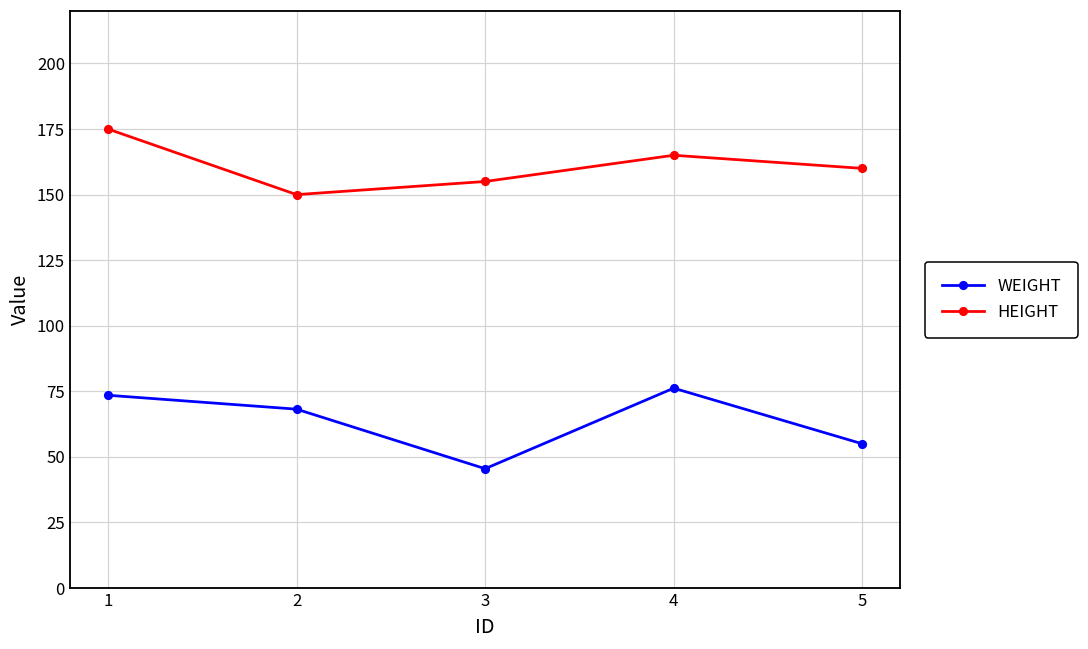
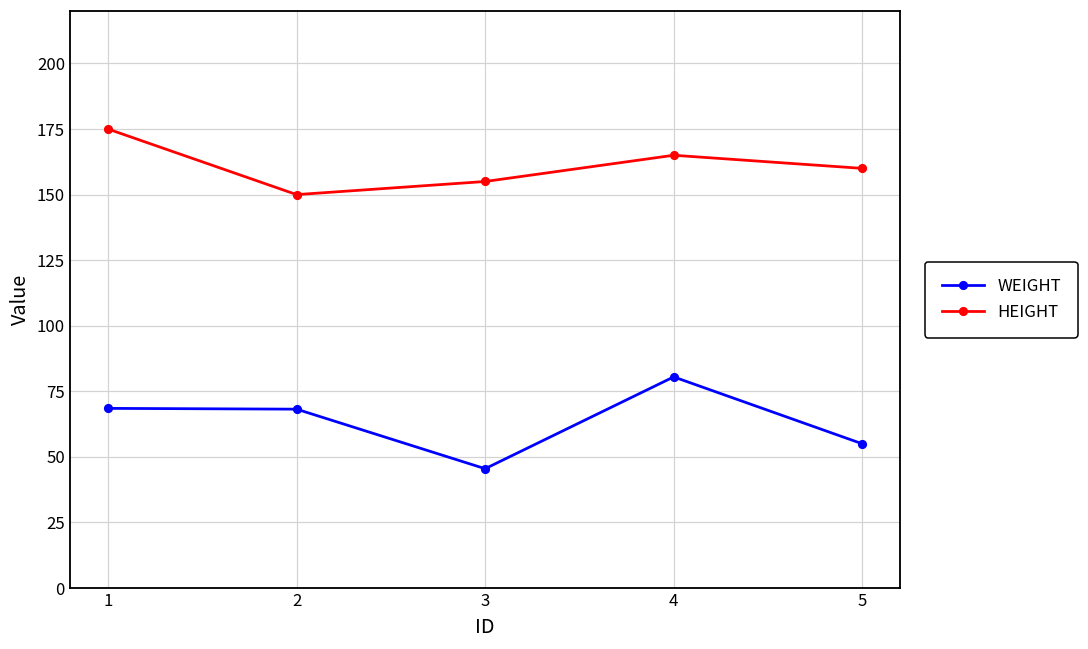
WEIGHT, 1: 74 -> 69
WEIGHT, 4: 76 -> 81
